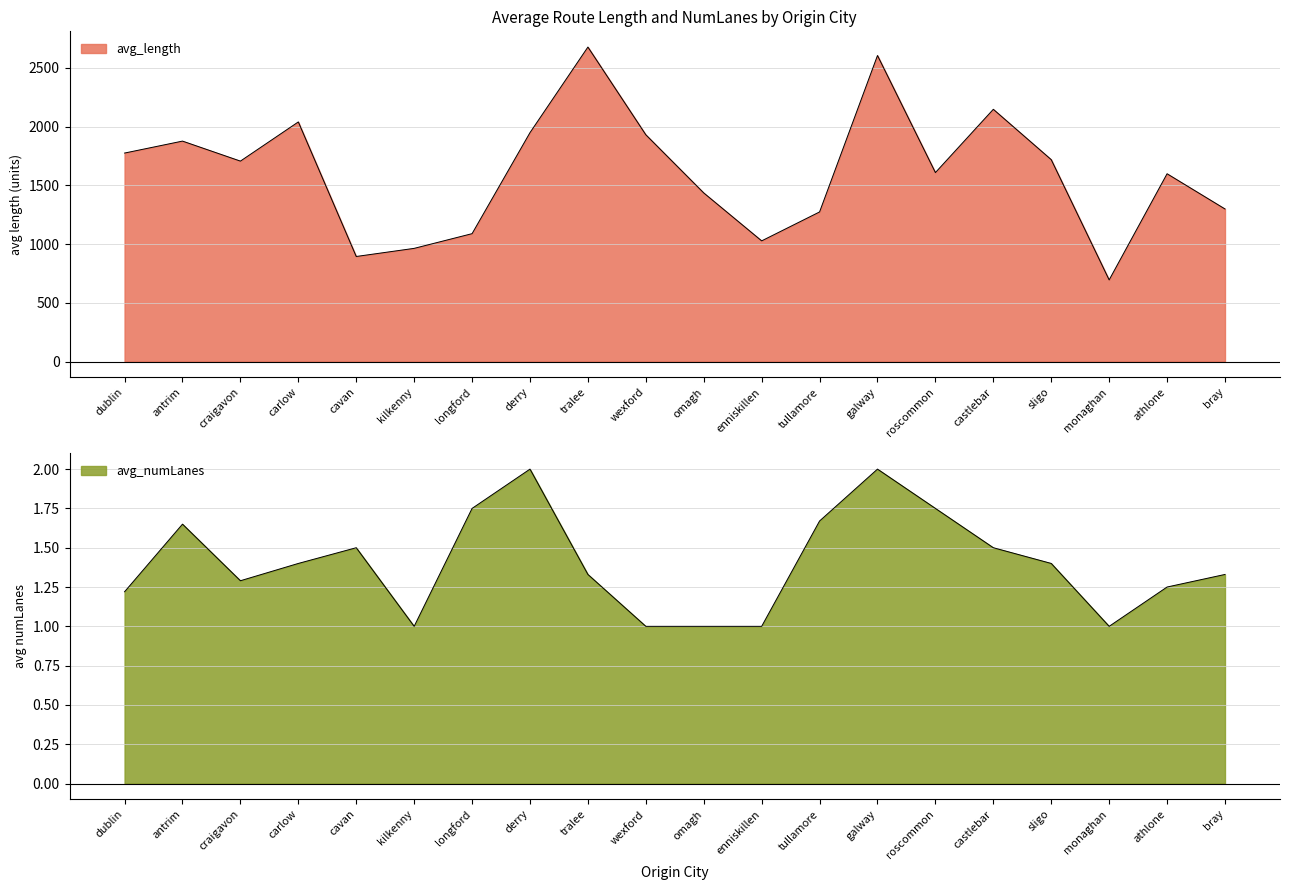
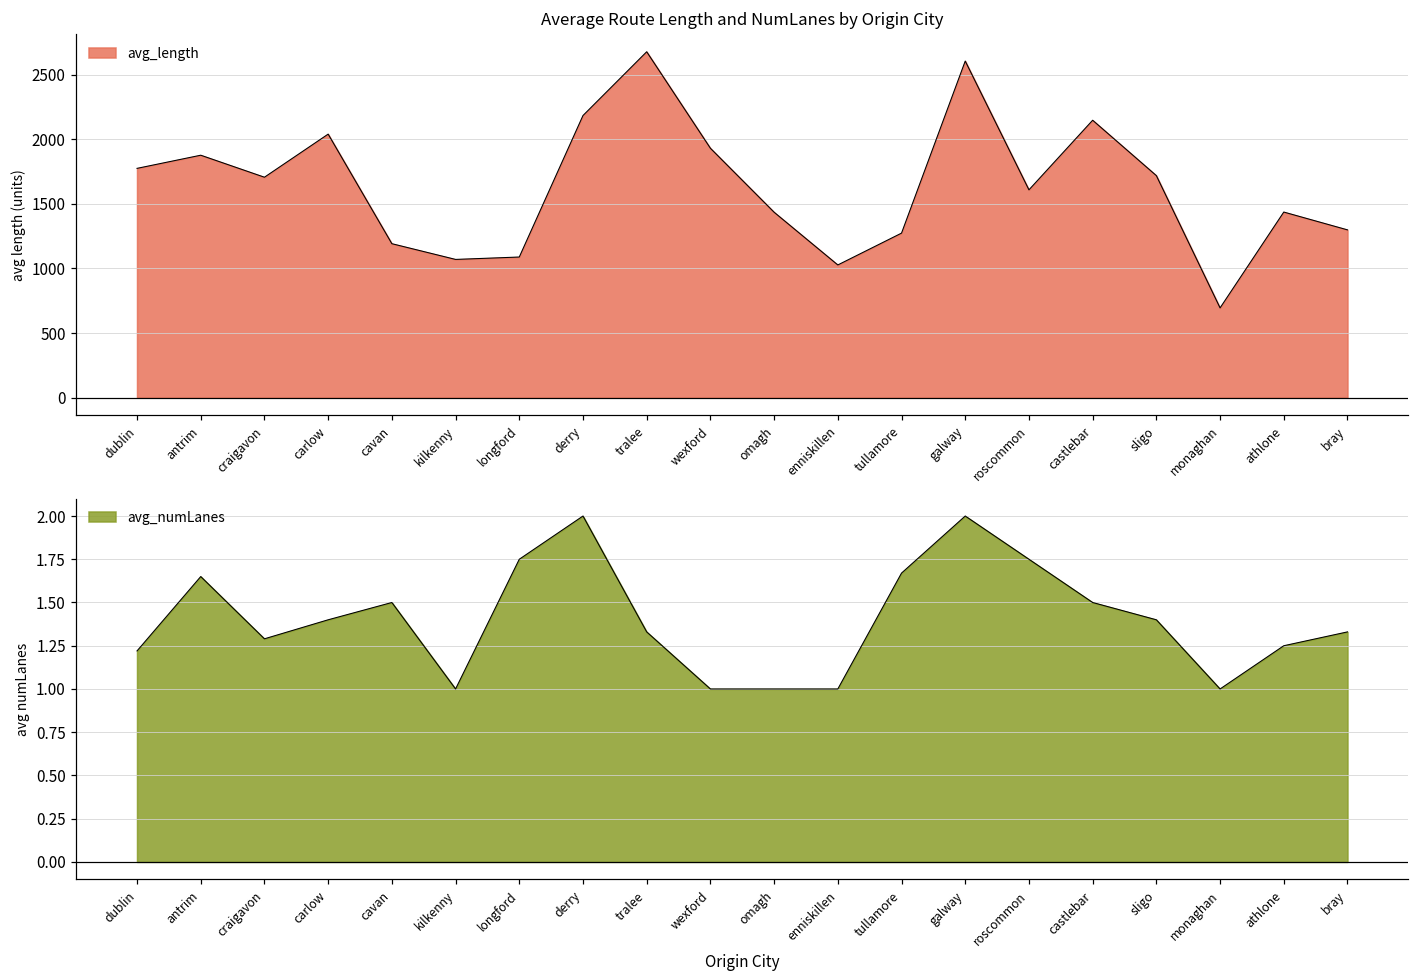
Average Route Length and NumLanes by Origin City, cavan: 890 -> 1190
Average Route Length and NumLanes by Origin City, kilkenny: 960 -> 1070
Average Route Length and NumLanes by Origin City, derry: 1950 -> 2180
Average Route Length and NumLanes by Origin City, athlone: 1600 -> 1440
